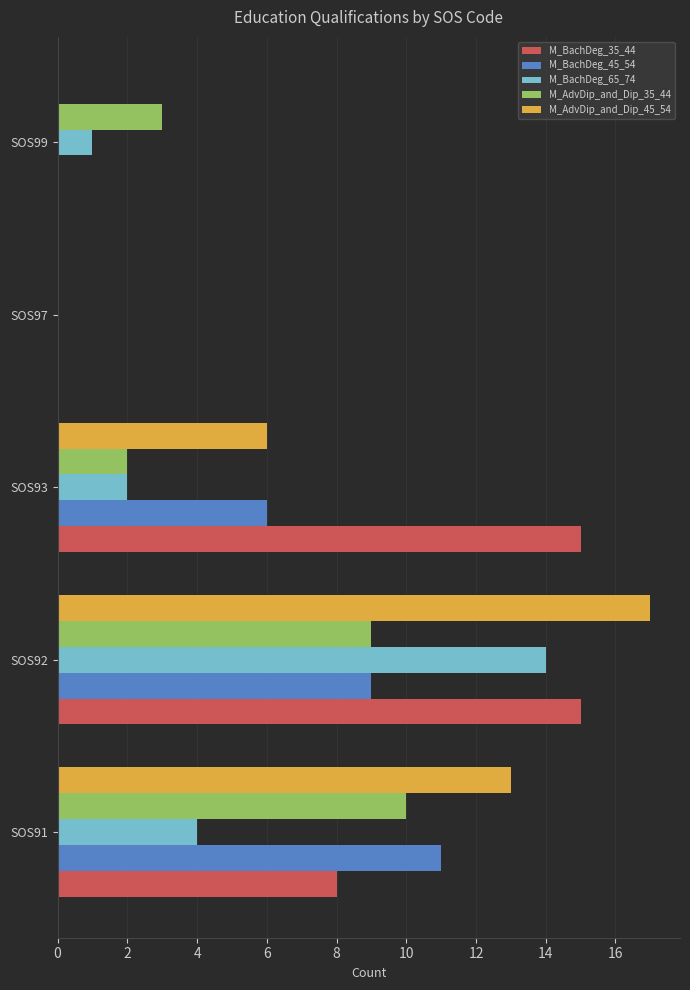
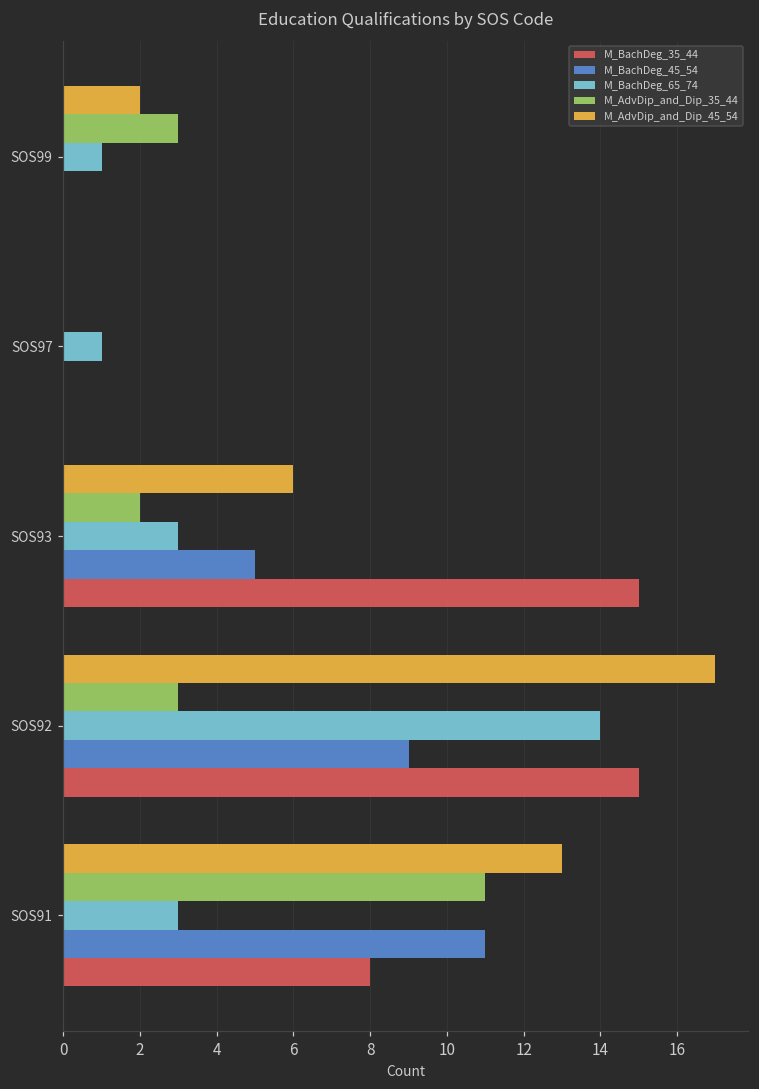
M_AdvDip_and_Dip_45_54, SOS99: 0 -> 2
M_BachDeg_65_74, SOS97: 0 -> 1
M_BachDeg_65_74, SOS93: 2 -> 3
M_BachDeg_45_54, SOS93: 6 -> 5
M_AdvDip_and_Dip_35_44, SOS92: 9 -> 3
M_AdvDip_and_Dip_35_44, SOS91: 10 -> 11
M_BachDeg_65_74, SOS91: 4 -> 3
